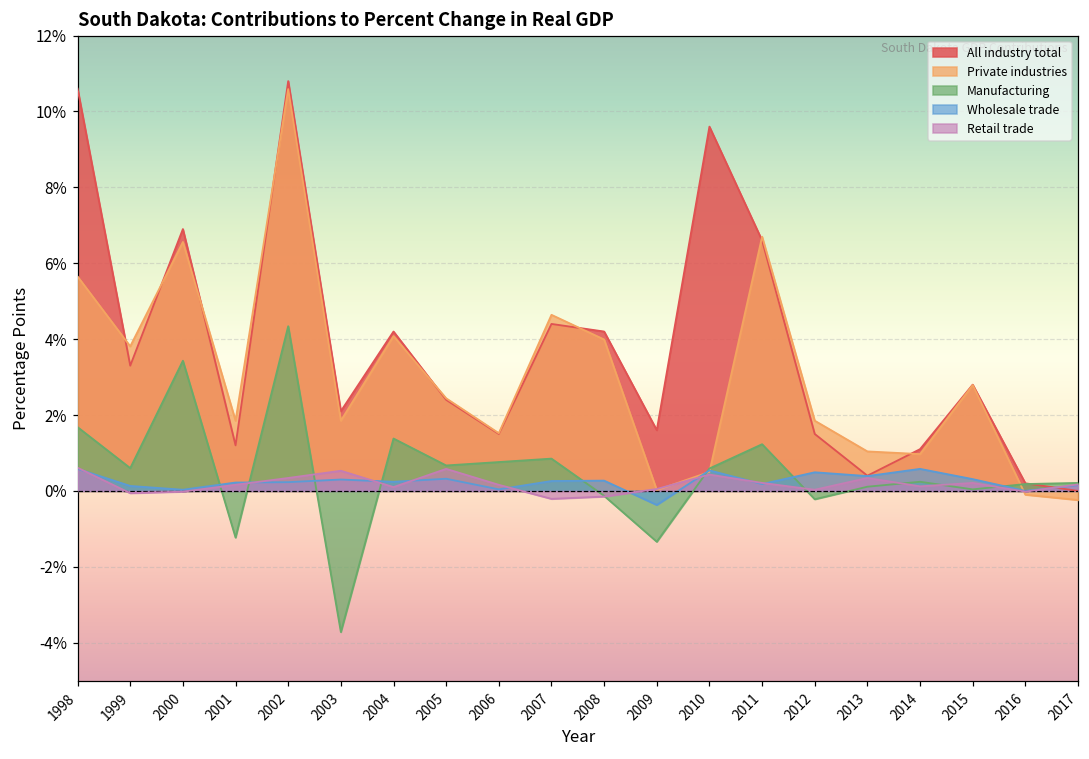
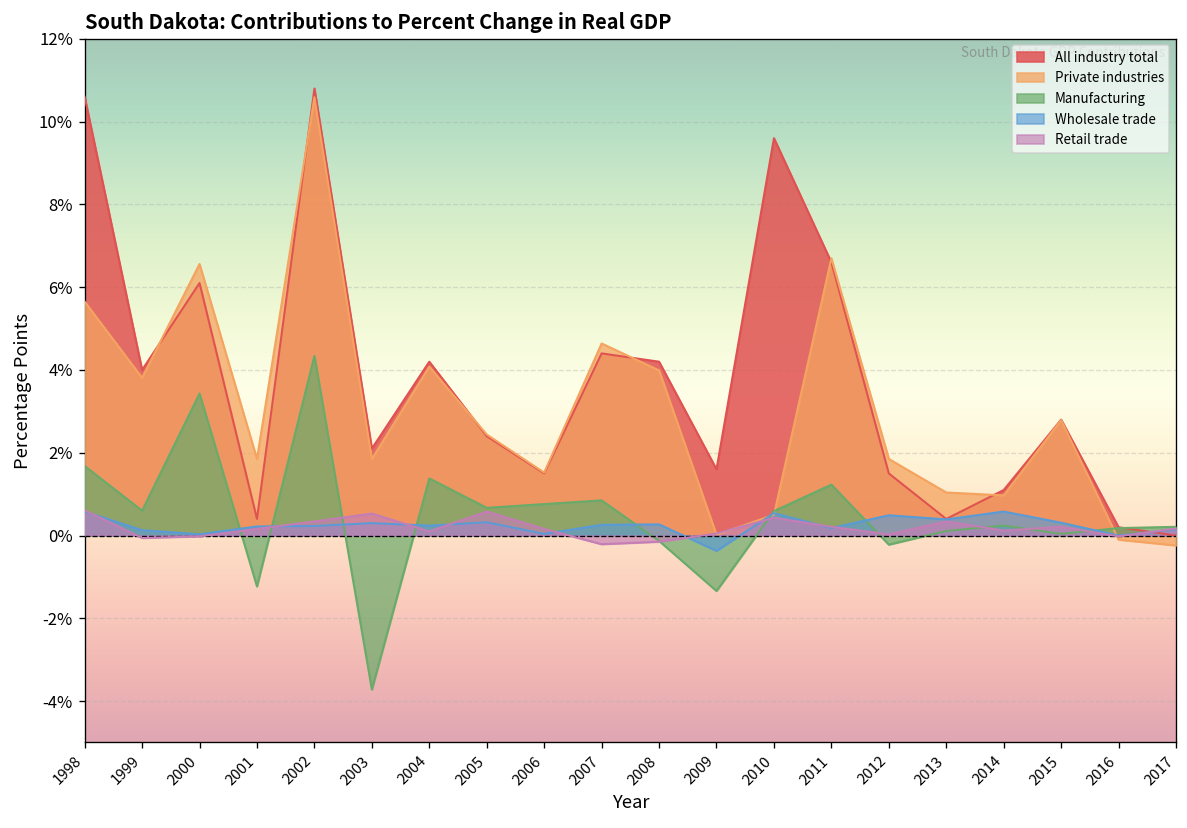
All industry total, 1999: 3.3% -> 4.0%
All industry total, 2000: 6.9% -> 6.1%
All industry total, 2001: 1.2% -> 0.4%
